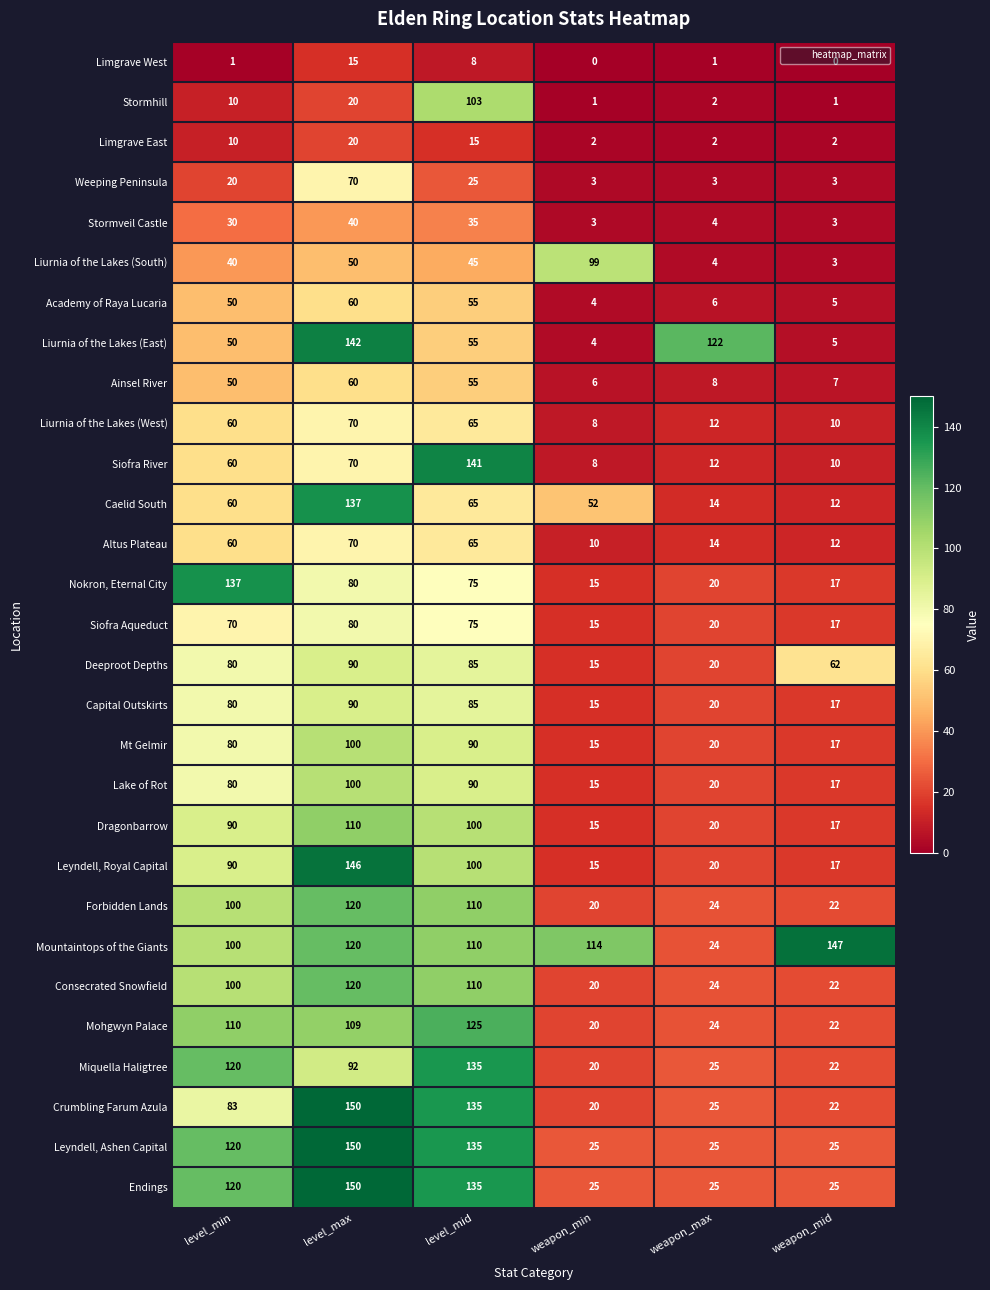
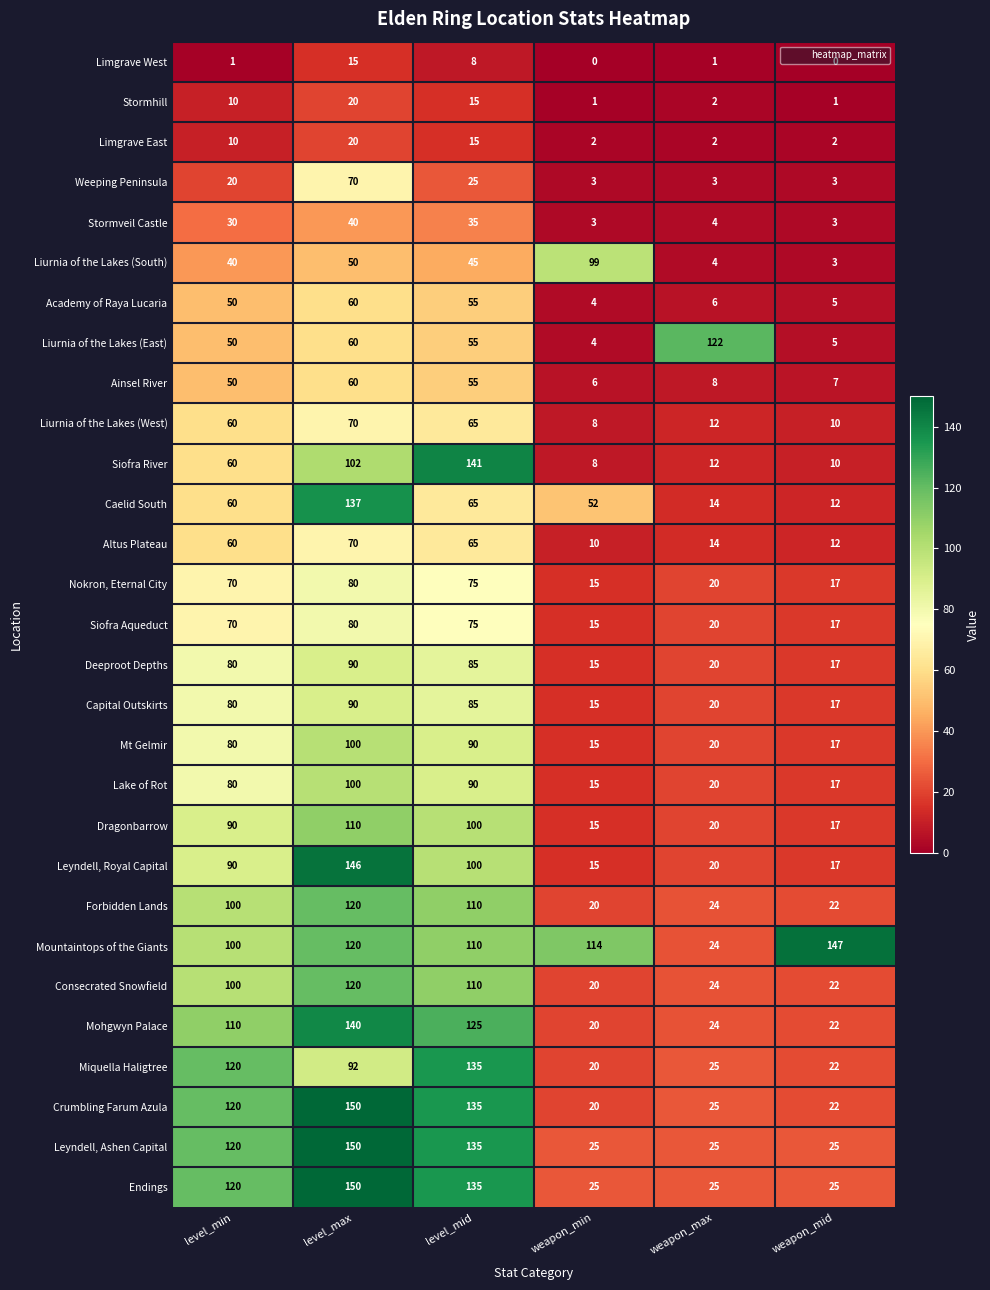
Stormhill, level_mid: 103 -> 15
Liurnia of the Lakes (East), level_max: 142 -> 60
Siofra River, level_max: 70 -> 102
Nokron, Eternal City, level_min: 137 -> 70
Deeproot Depths, weapon_mid: 62 -> 17
Mohgwyn Palace, level_max: 109 -> 140
Crumbling Farum Azula, level_min: 83 -> 120
